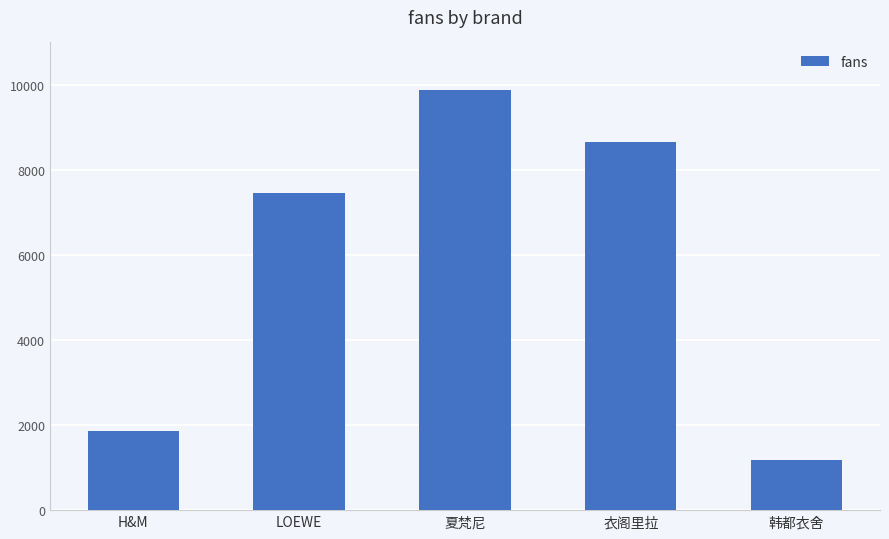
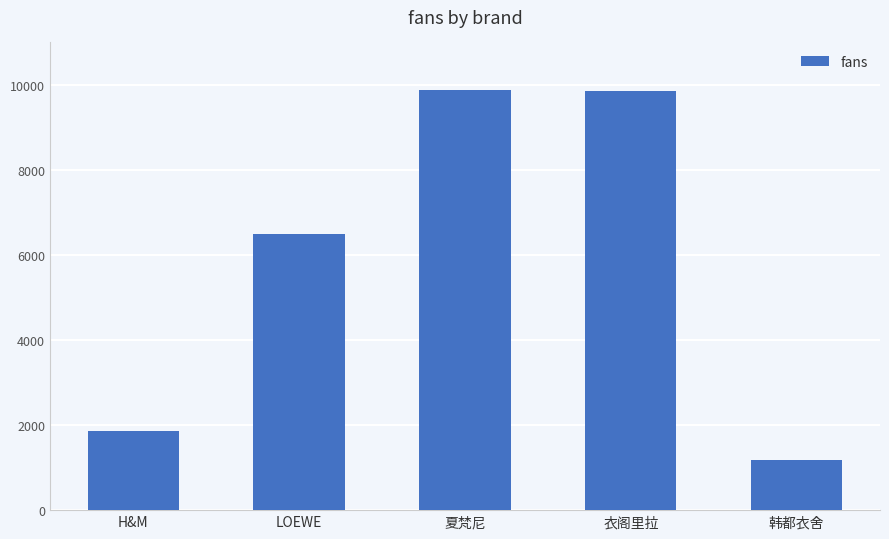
LOEWE: 7500 -> 6500
衣阁里拉: 8700 -> 9900
